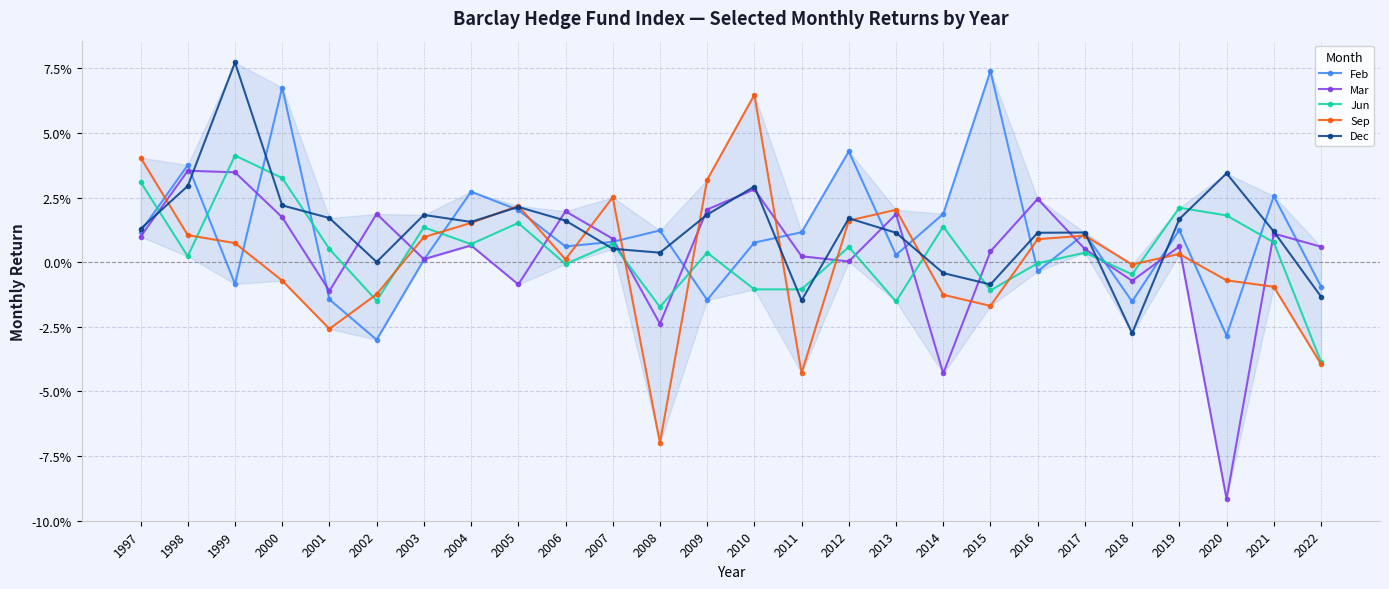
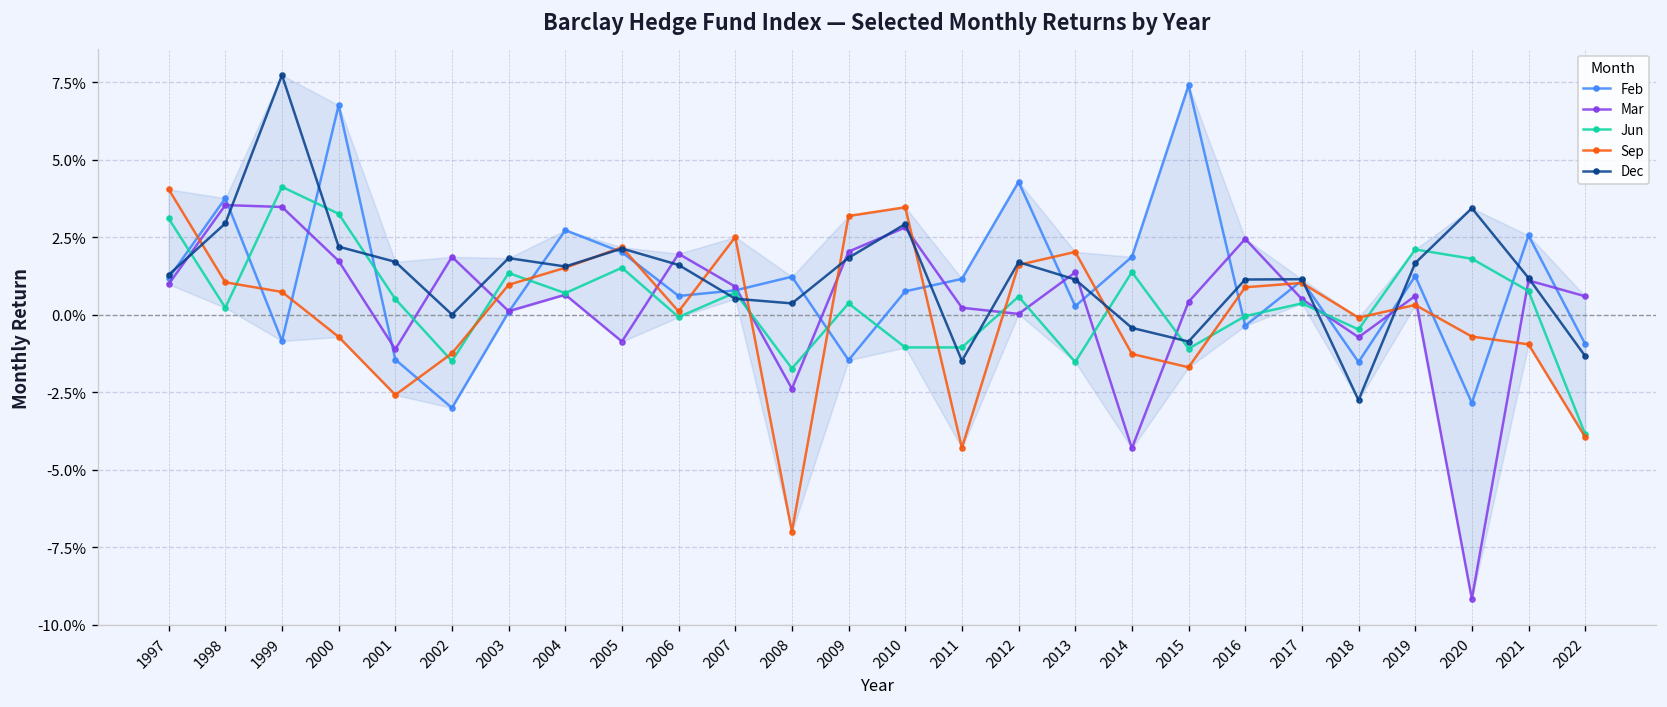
Sep, 2010: 6.5% -> 3.5%
Mar, 2013: 1.9% -> 1.4%
